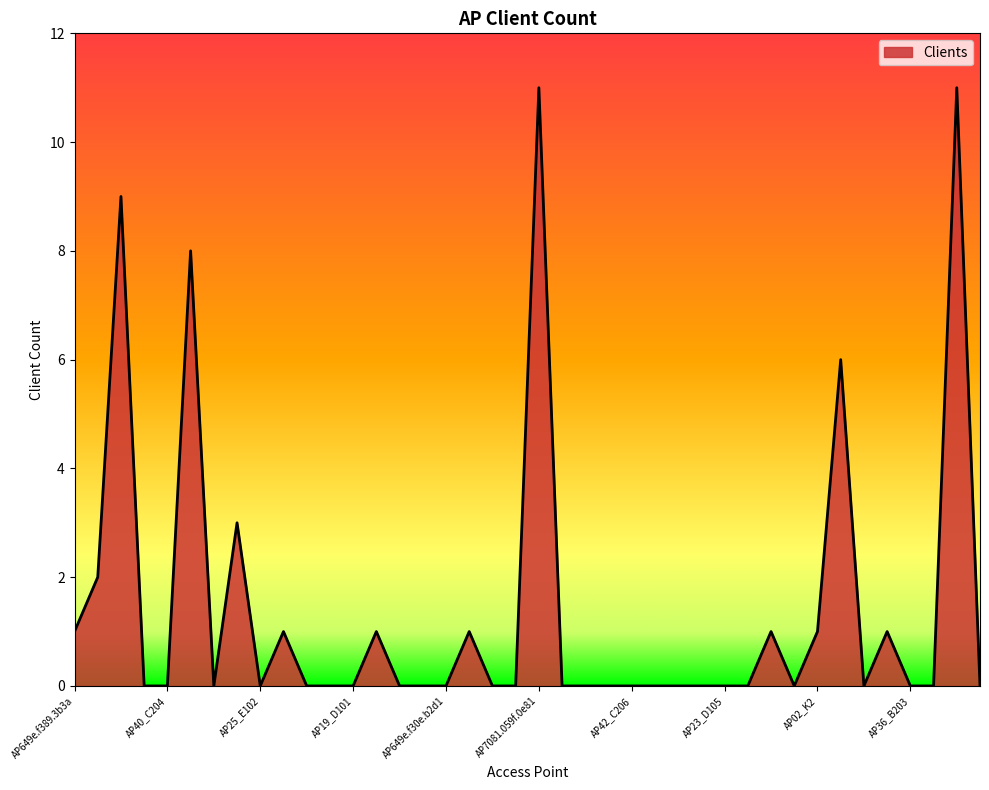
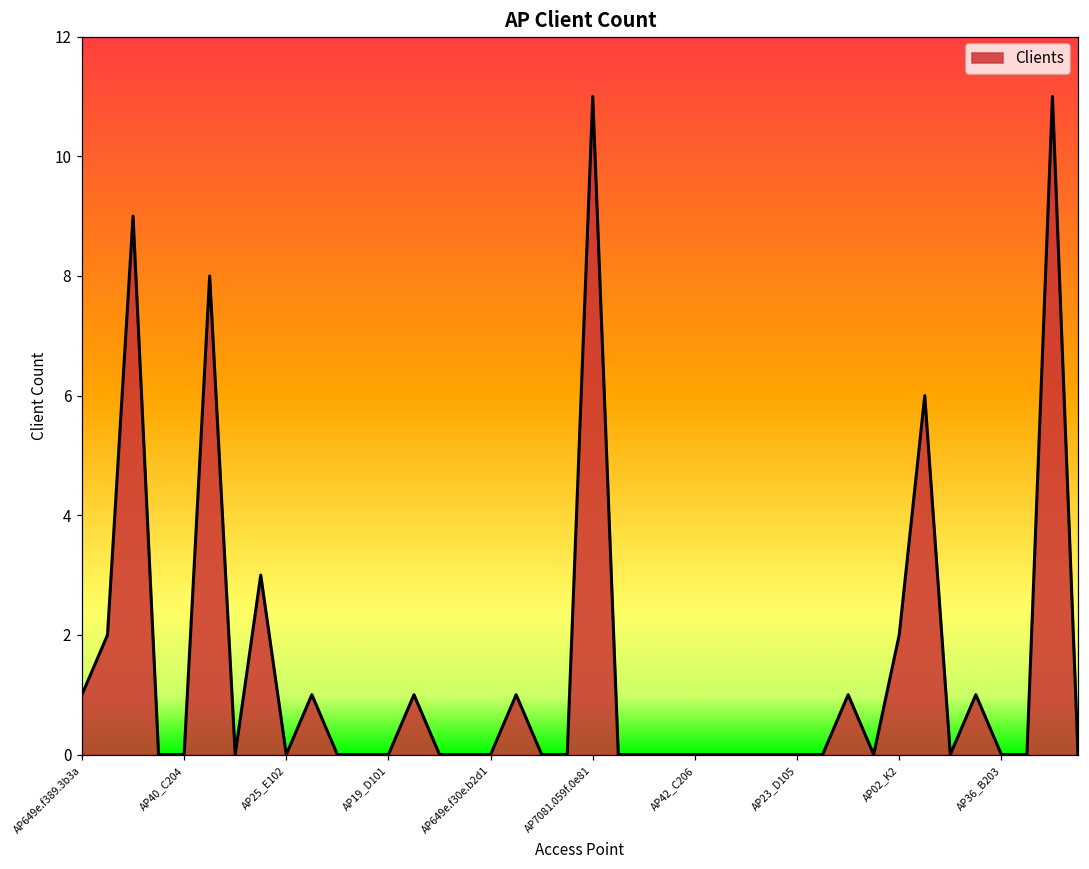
AP02_K2: 1 -> 2
